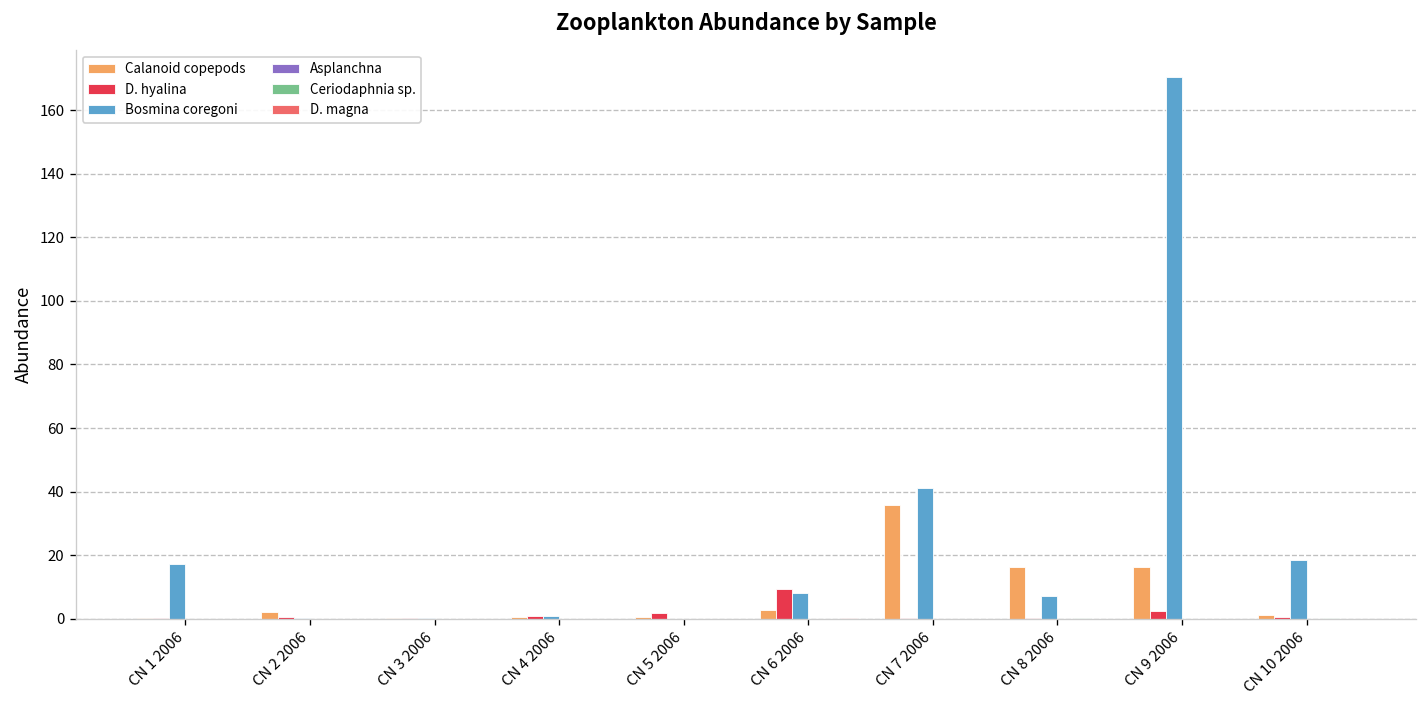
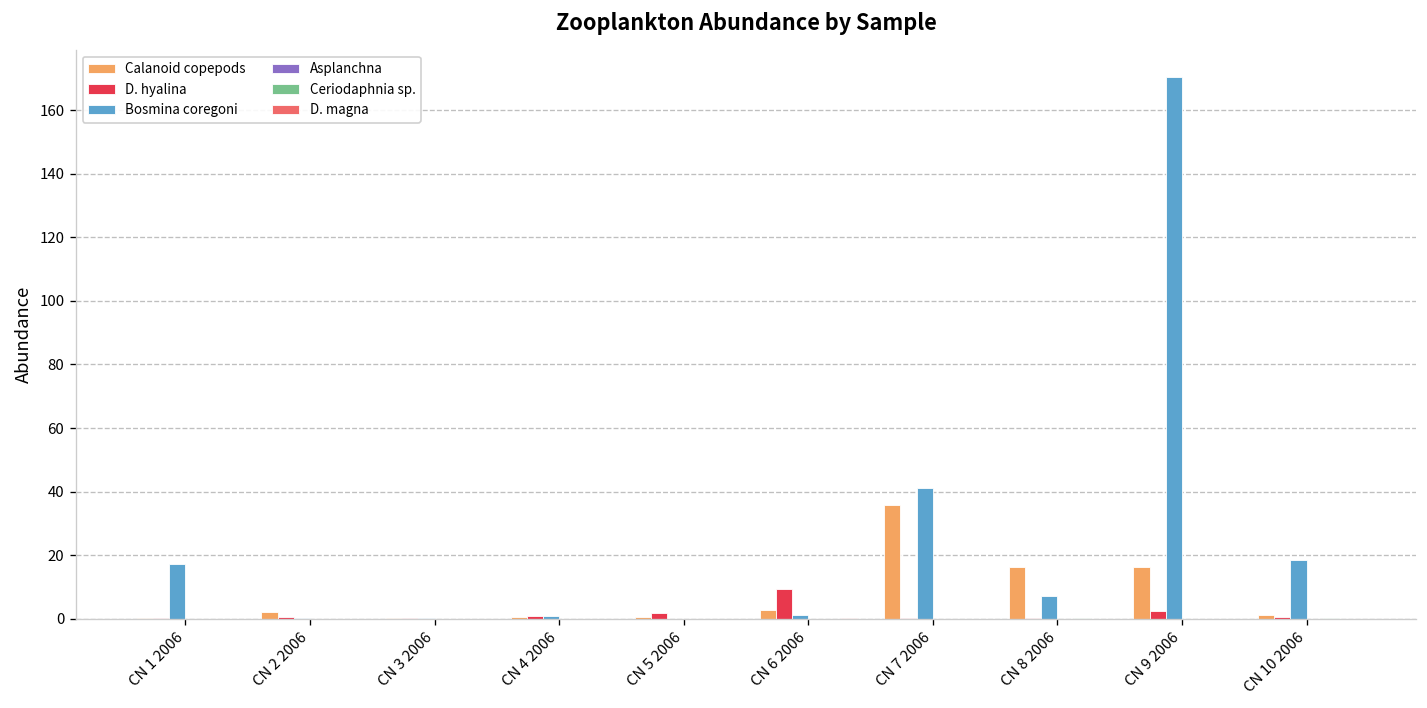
Bosmina coregoni, CN 6 2006: 8 -> 1
